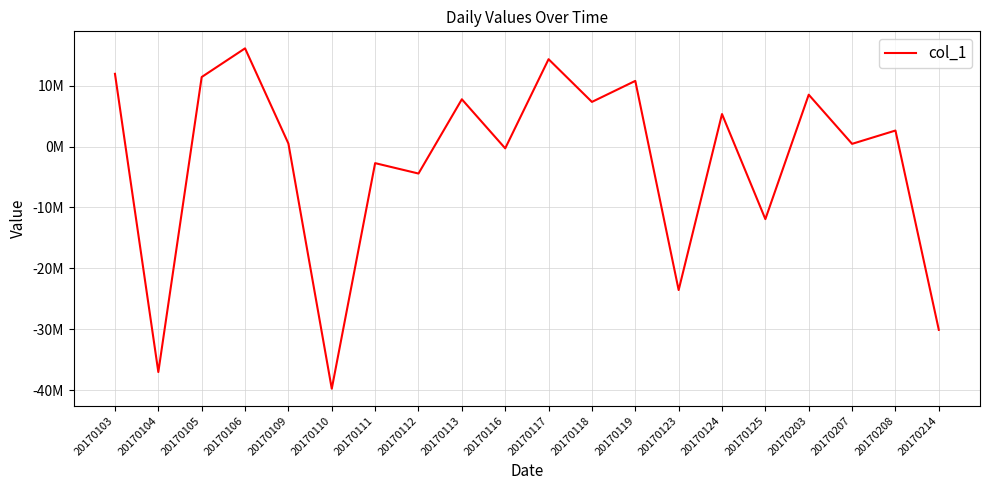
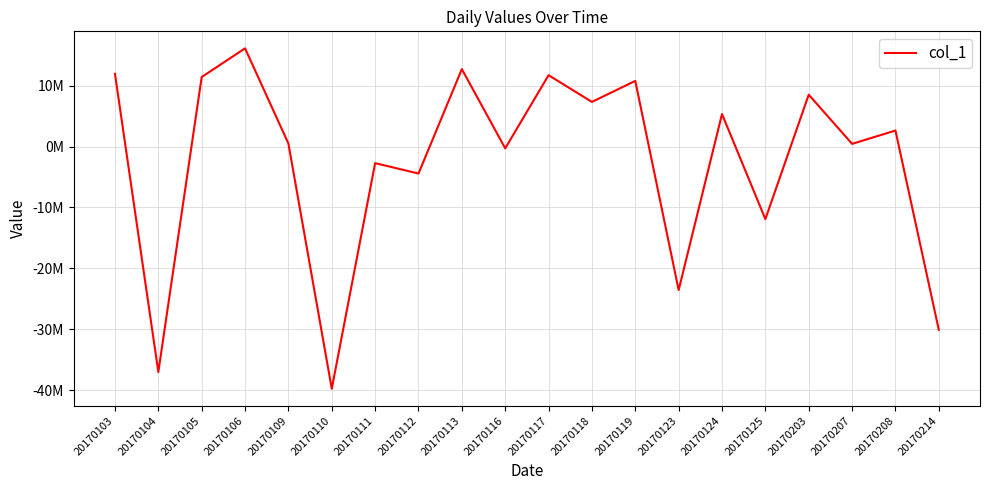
20170113: 8000000 -> 13000000
20170117: 14000000 -> 12000000
